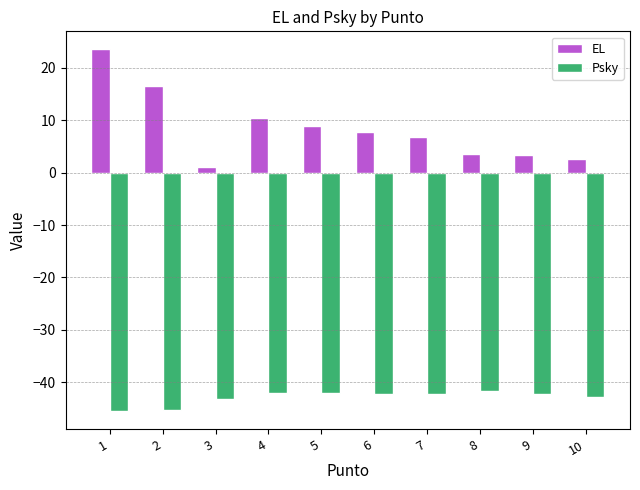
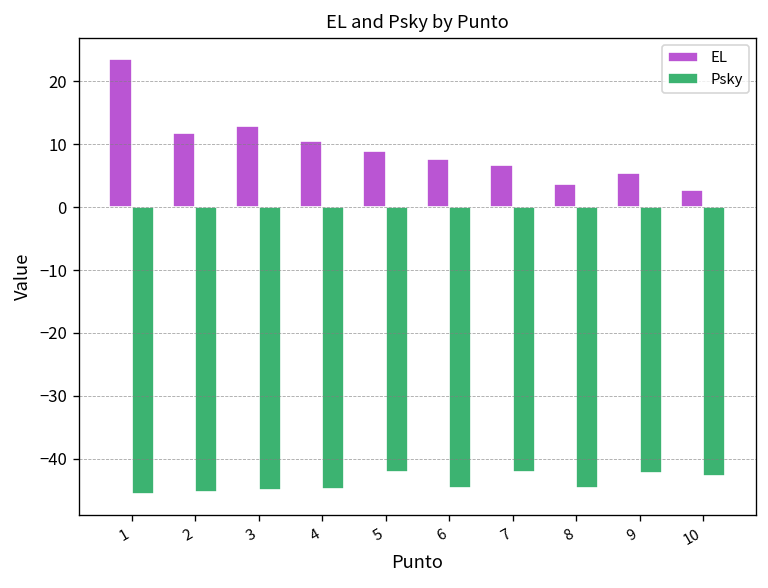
EL, 2: 17 -> 12
EL, 3: 1 -> 13
Psky, 3: -43 -> -45
Psky, 4: -42 -> -45
Psky, 6: -42 -> -45
Psky, 8: -42 -> -45
EL, 9: 3 -> 5
